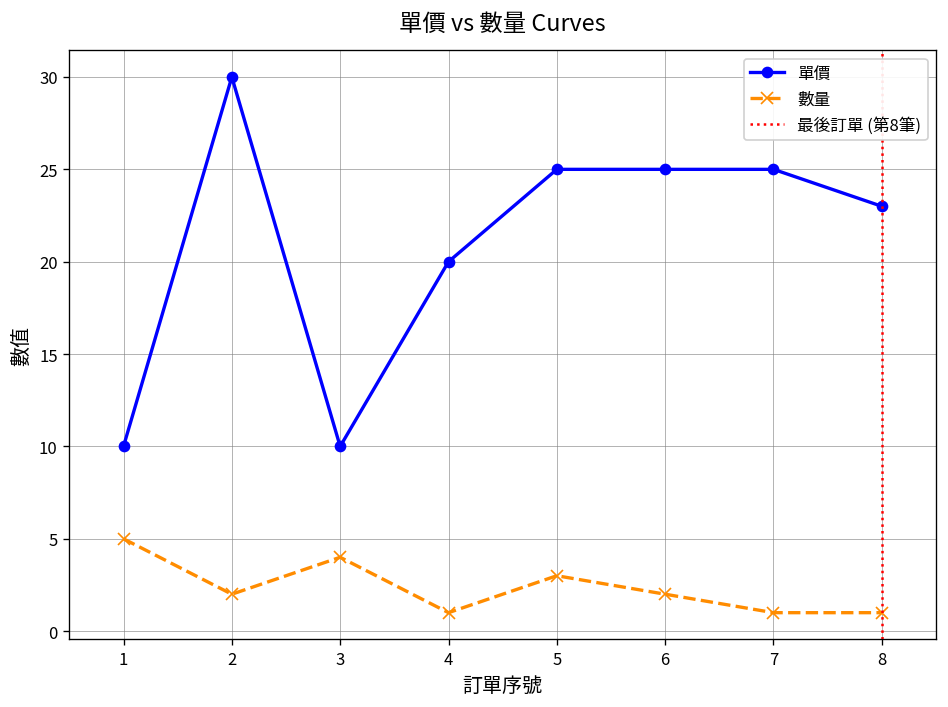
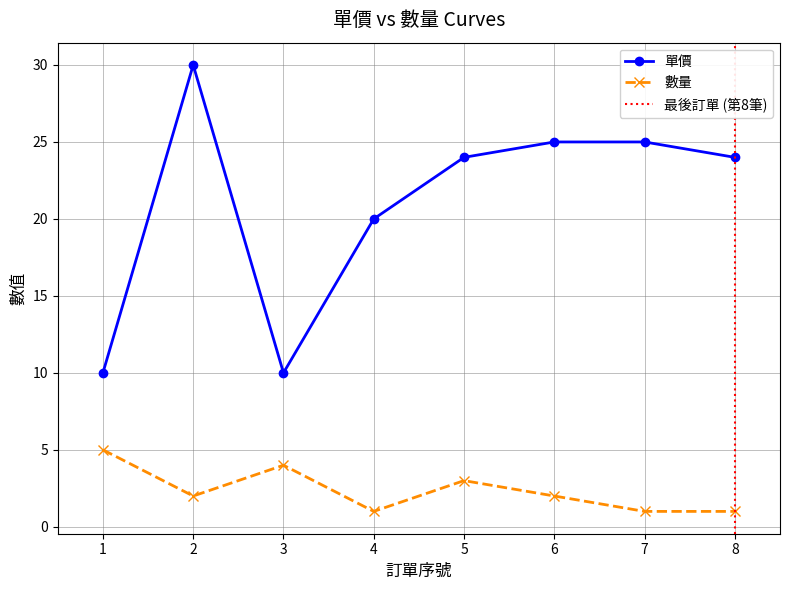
單價, 5: 25 -> 24
單價, 8: 23 -> 24
